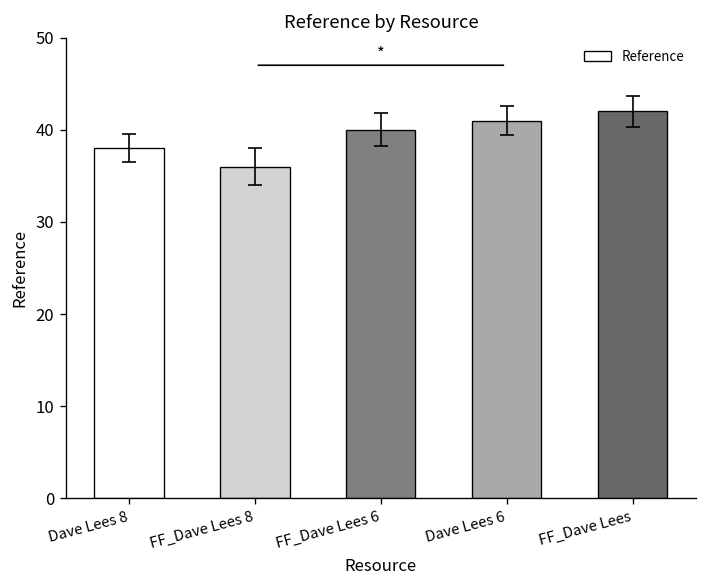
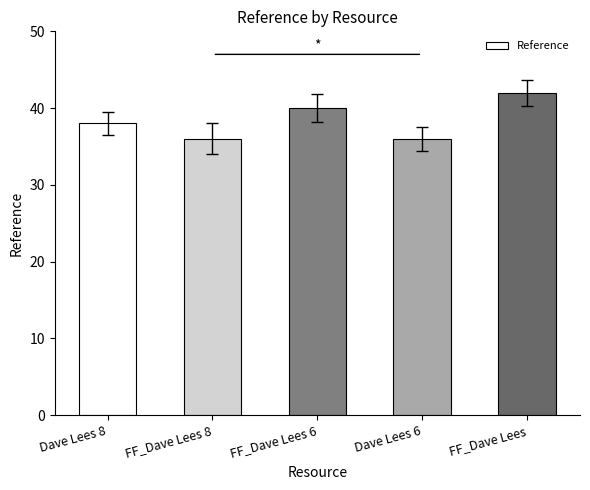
Reference, Dave Lees 6: 41 -> 36
